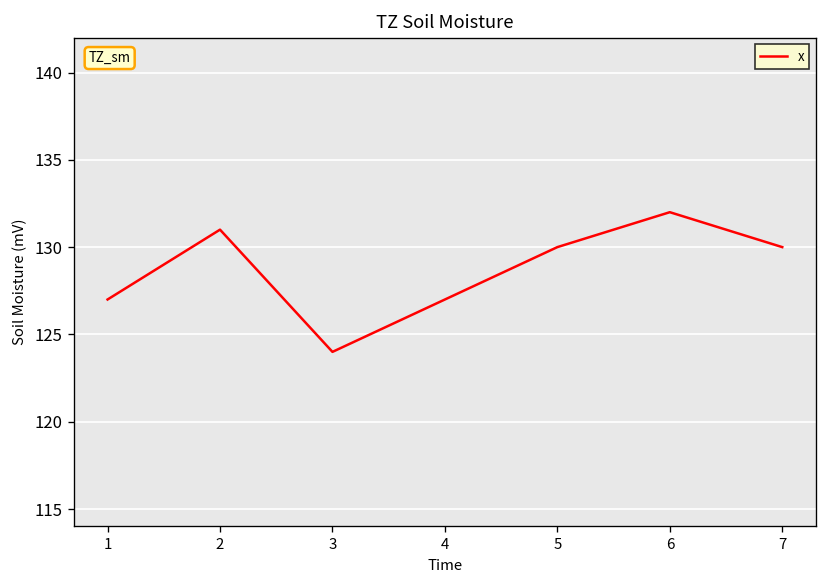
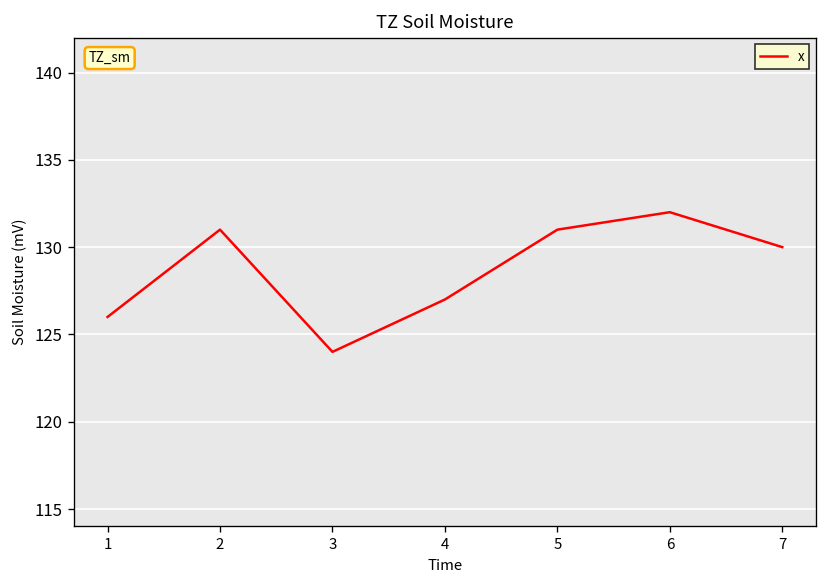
1: 127 -> 126
5: 130 -> 131
